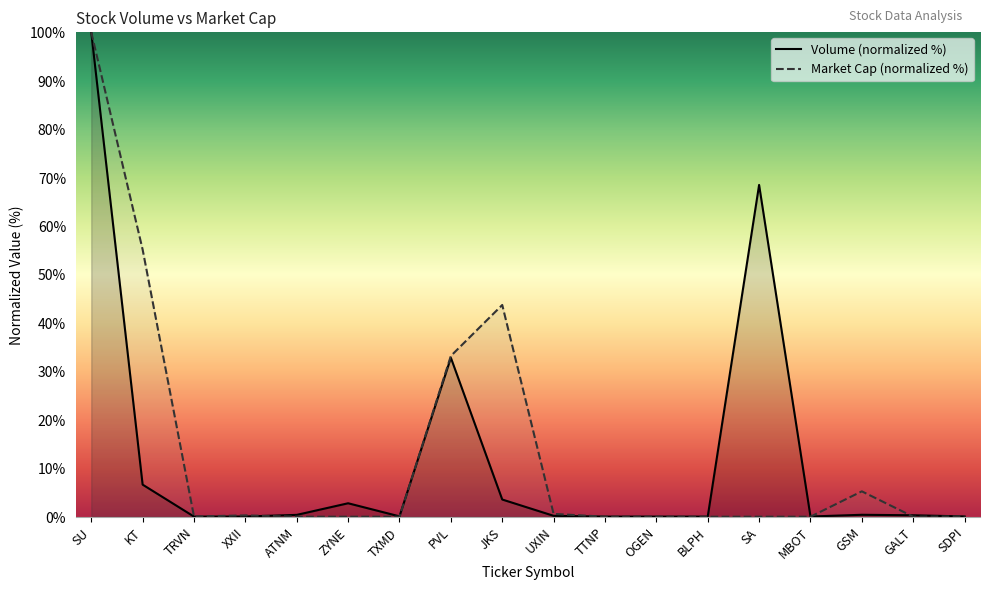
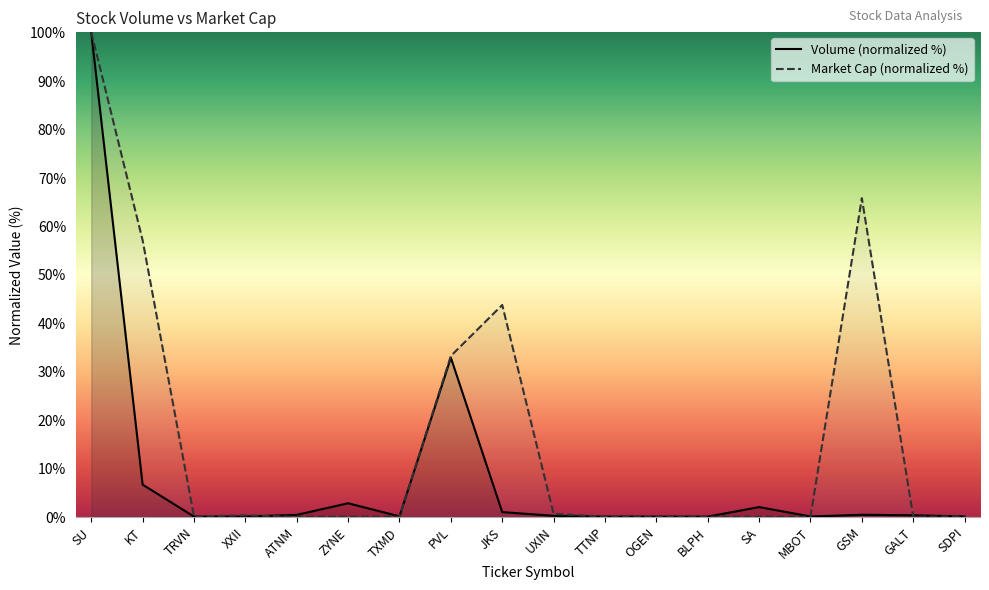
Market Cap (normalized %), KT: 55% -> 57%
Volume (normalized %), JKS: 4% -> 1%
Volume (normalized %), SA: 68% -> 2%
Market Cap (normalized %), GSM: 5% -> 66%
